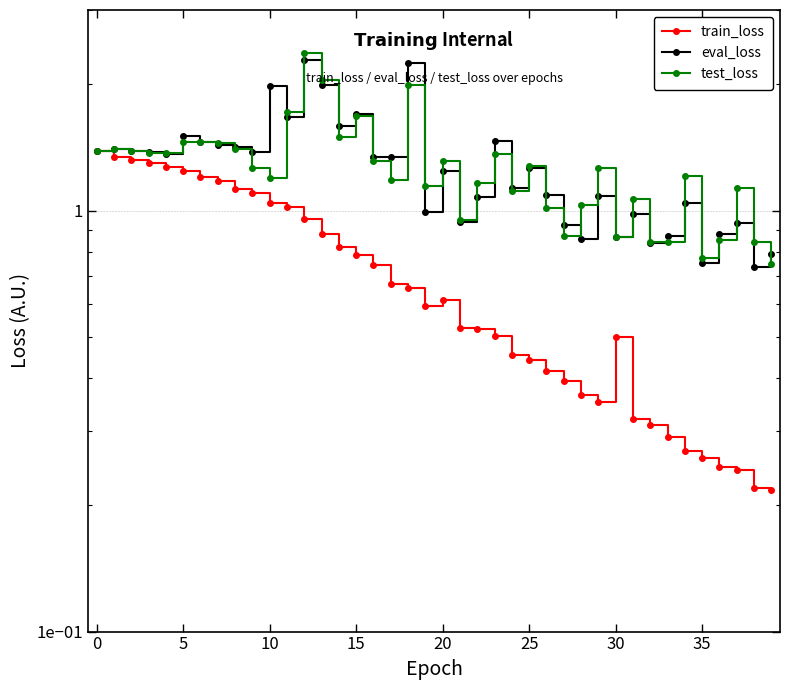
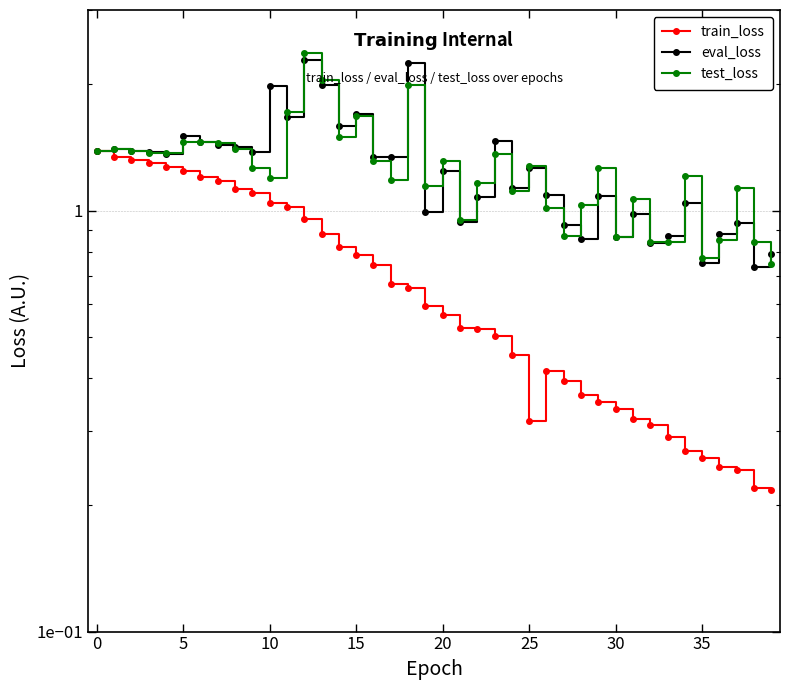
train_loss, 20: 0.61 -> 0.57
train_loss, 25: 0.44 -> 0.32
train_loss, 30: 0.50 -> 0.34
